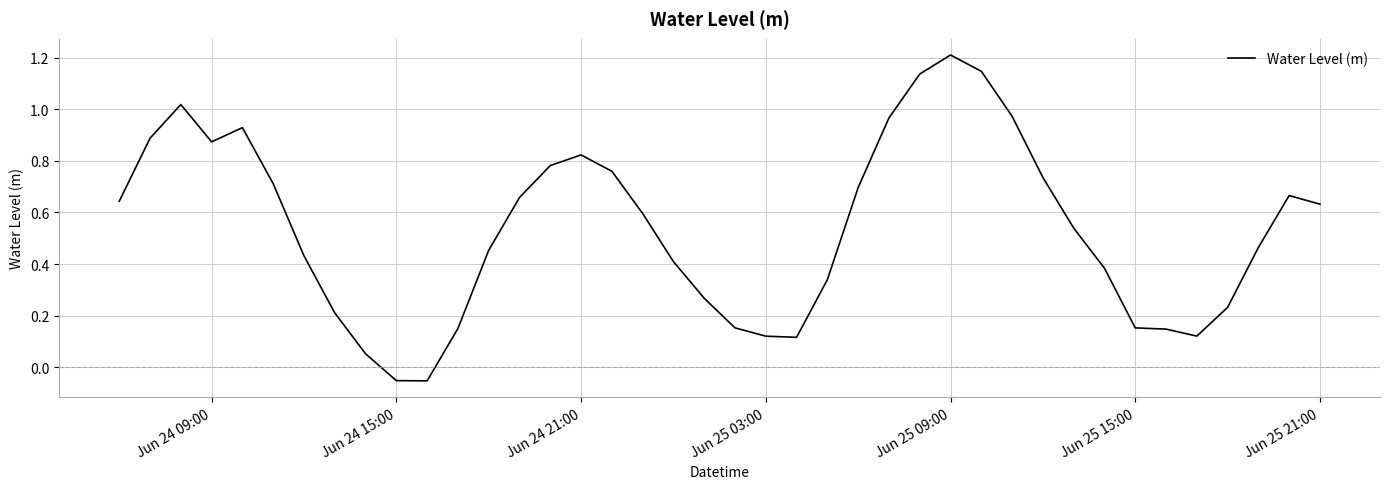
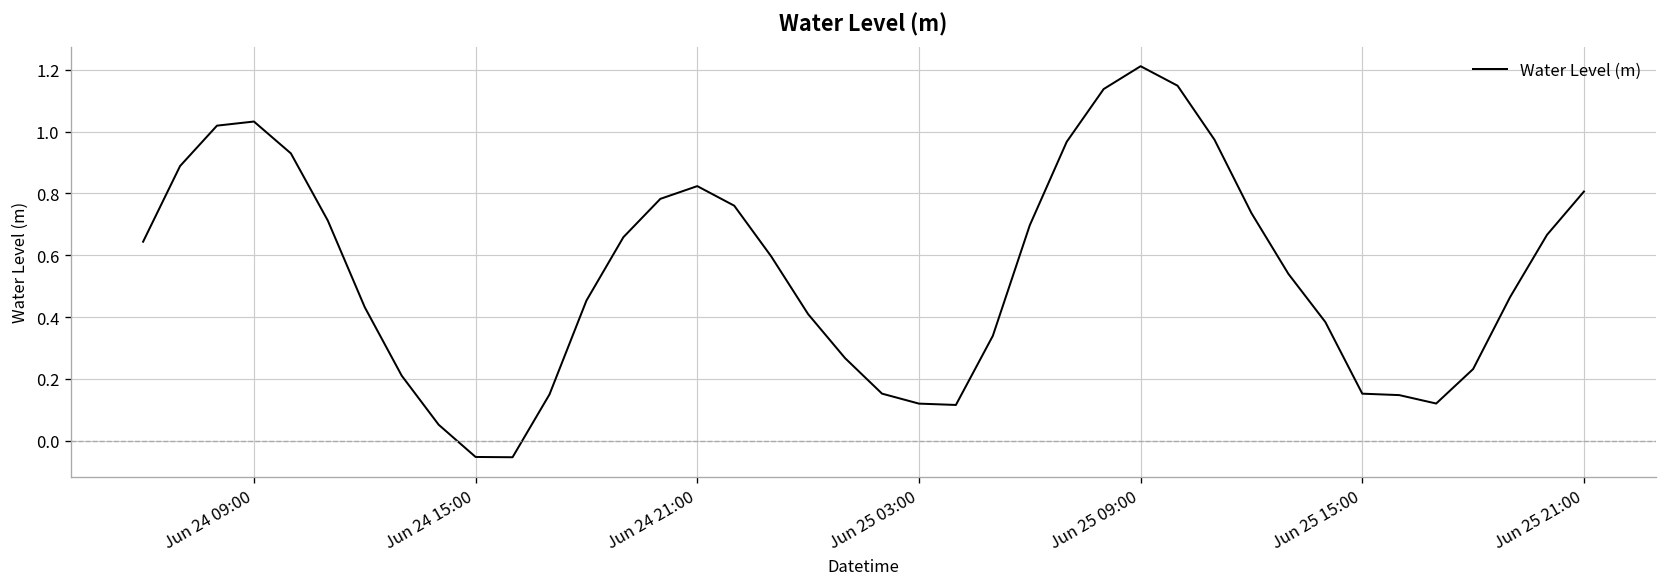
Jun 24 09:00: 0.87 -> 1.03
Jun 25 21:00: 0.63 -> 0.81
